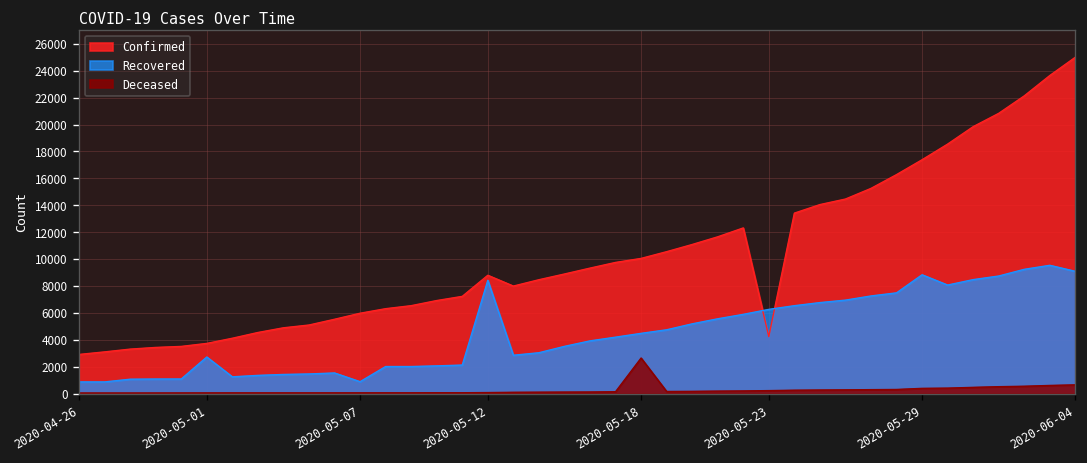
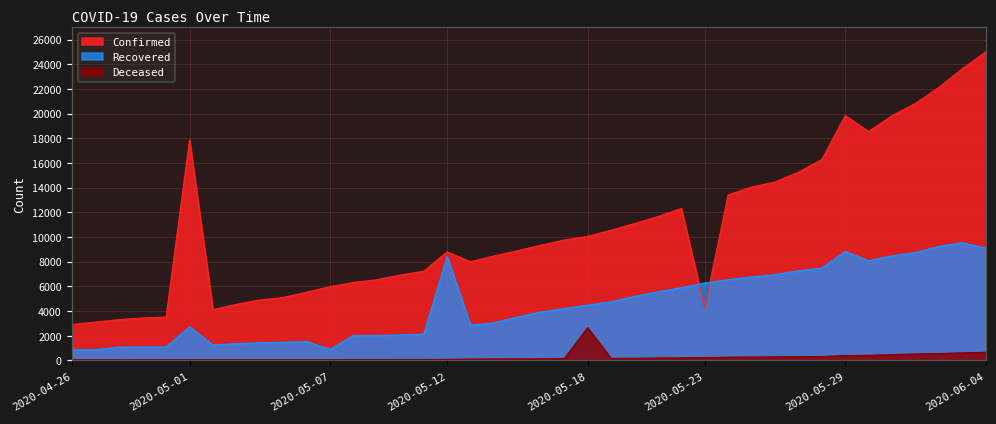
Confirmed, 2020-05-01: 3700 -> 17900
Confirmed, 2020-05-29: 17400 -> 19800
